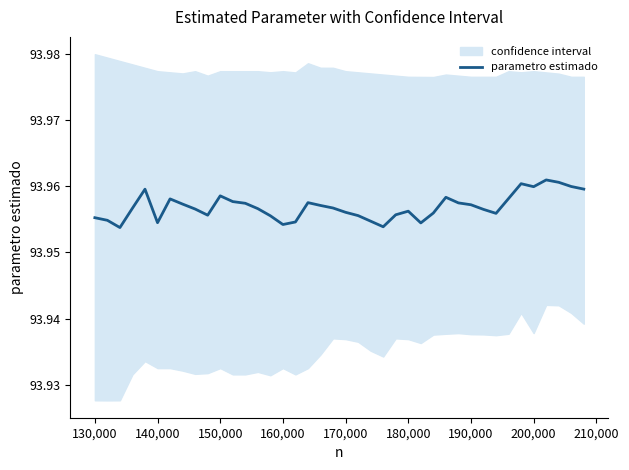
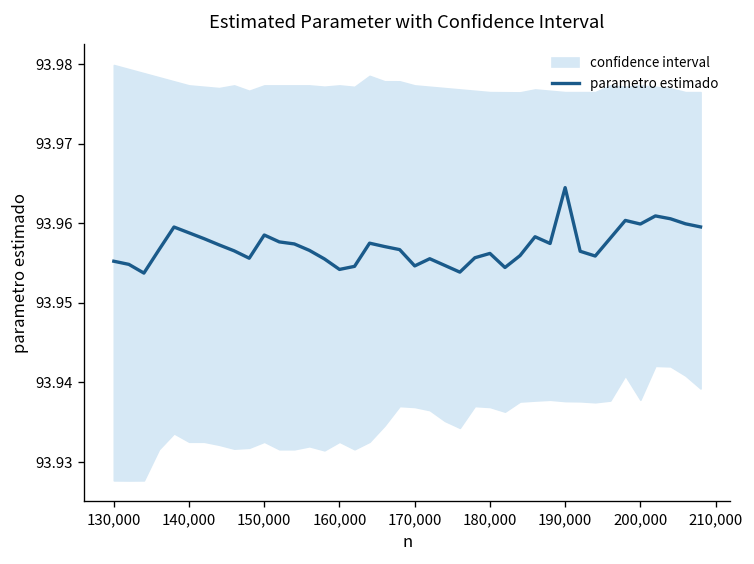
parametro estimado, 140,000: 93.954 -> 93.959
parametro estimado, 170,000: 93.956 -> 93.955
parametro estimado, 190,000: 93.957 -> 93.965
